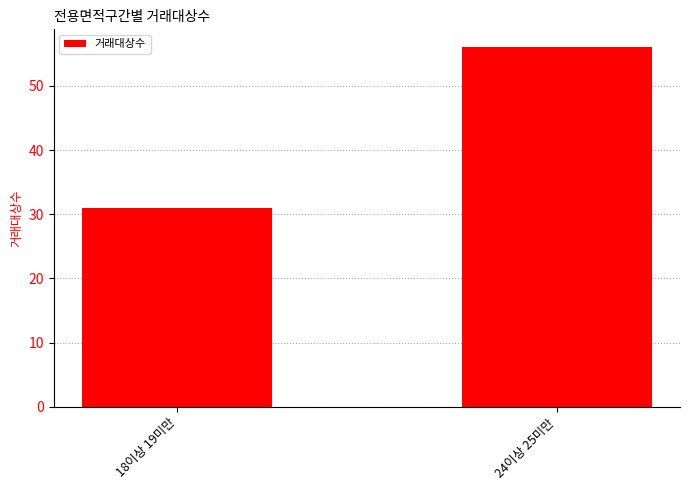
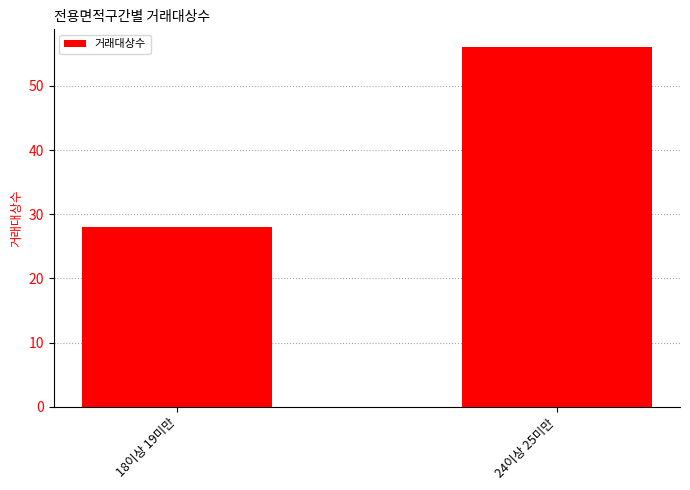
18이상 19미만: 31 -> 28
